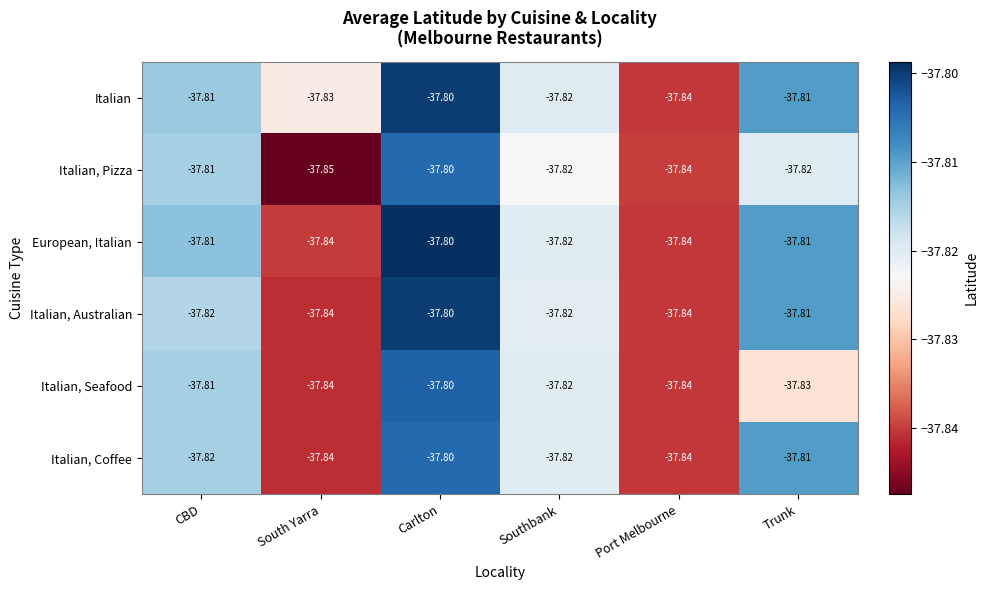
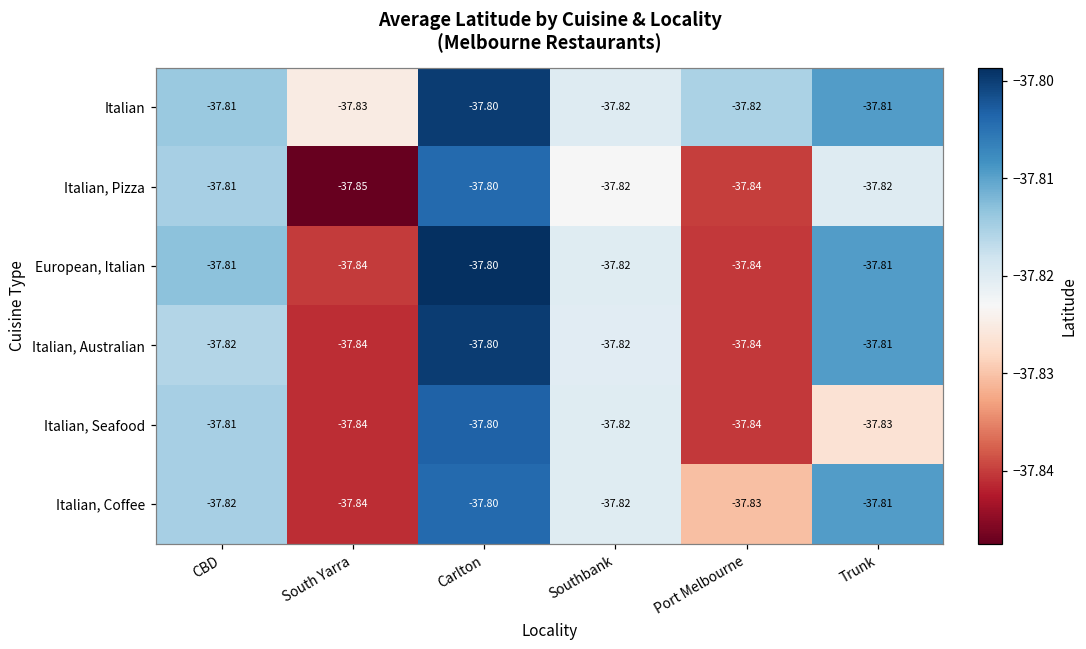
Italian, Port Melbourne: -37.84 -> -37.82
Italian, Coffee, Port Melbourne: -37.84 -> -37.83
